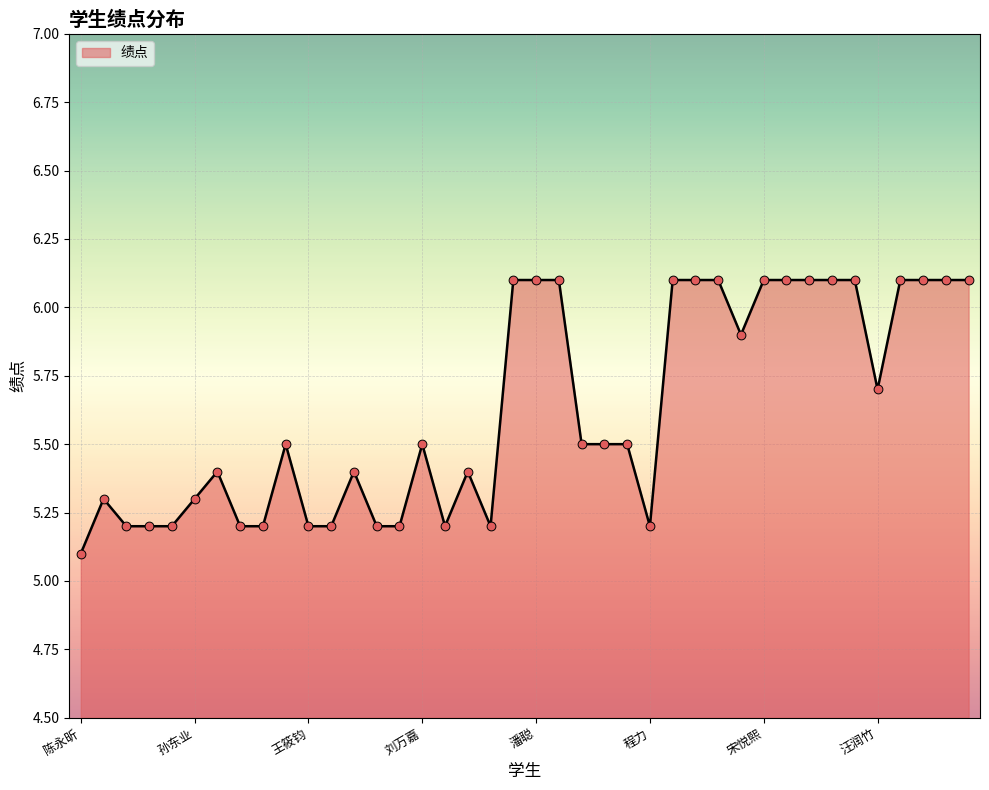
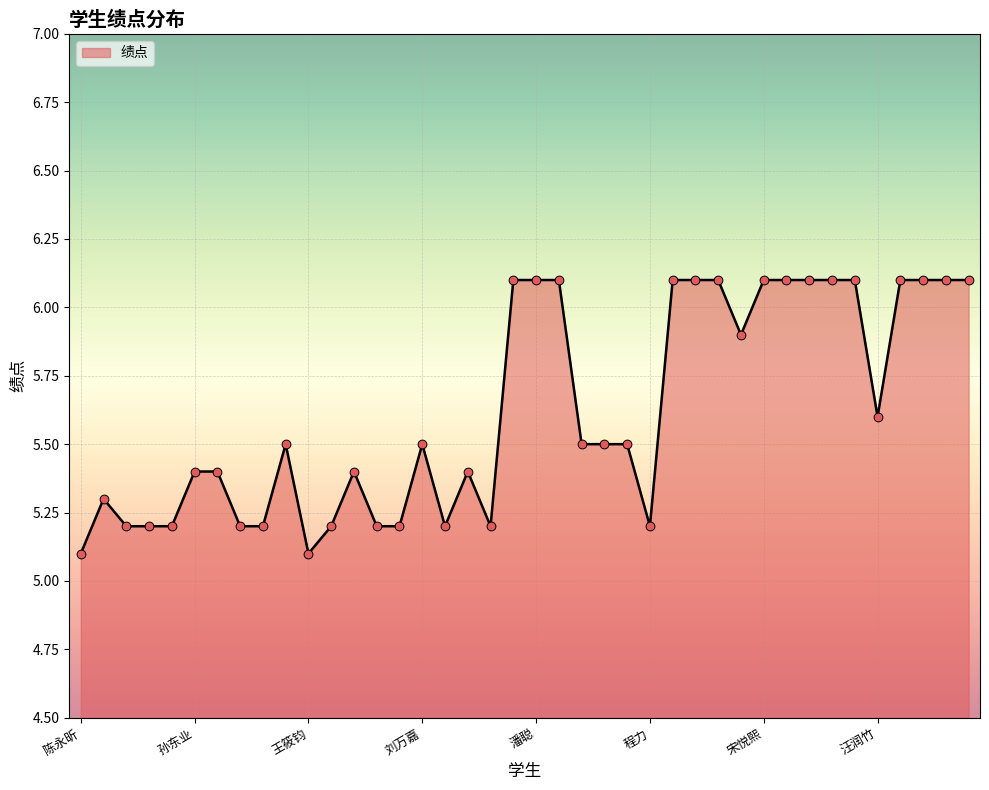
孙东业: 5.3 -> 5.4
王筱钧: 5.2 -> 5.1
汪润竹: 5.7 -> 5.6
